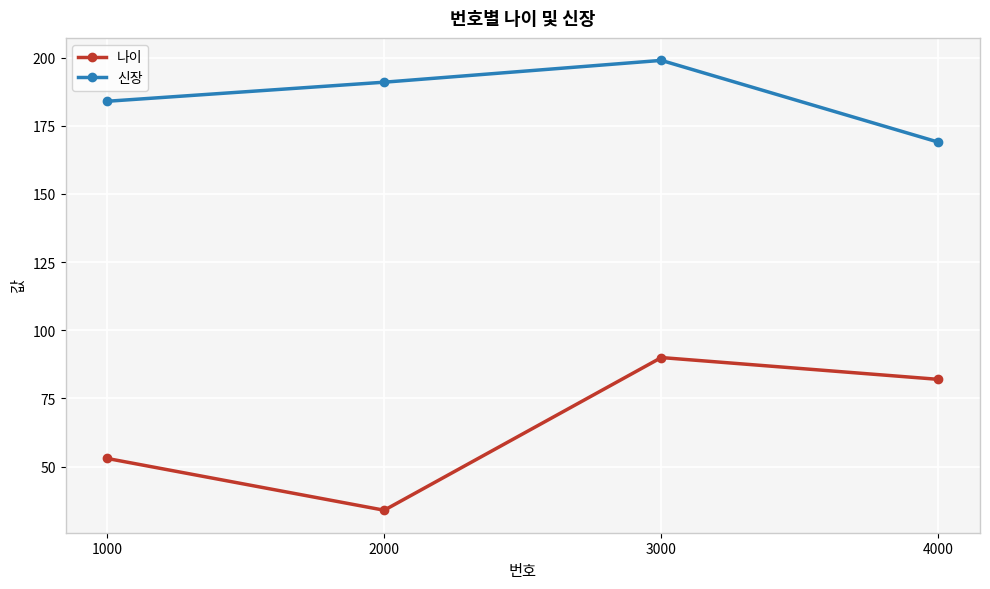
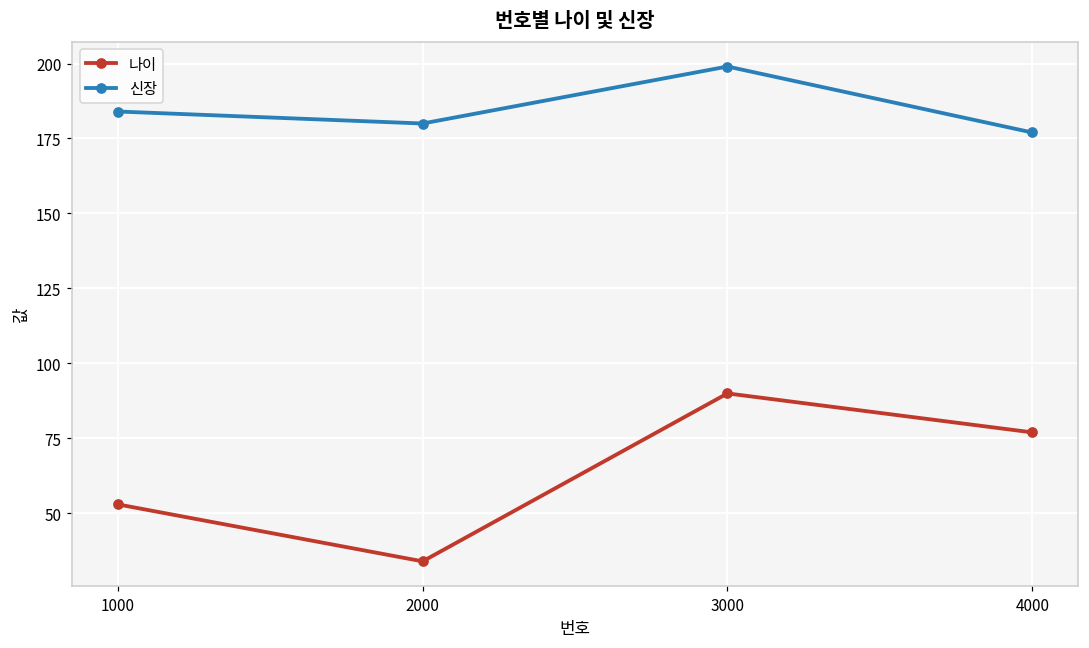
신장, 2000: 191 -> 180
나이, 4000: 82 -> 77
신장, 4000: 169 -> 177
